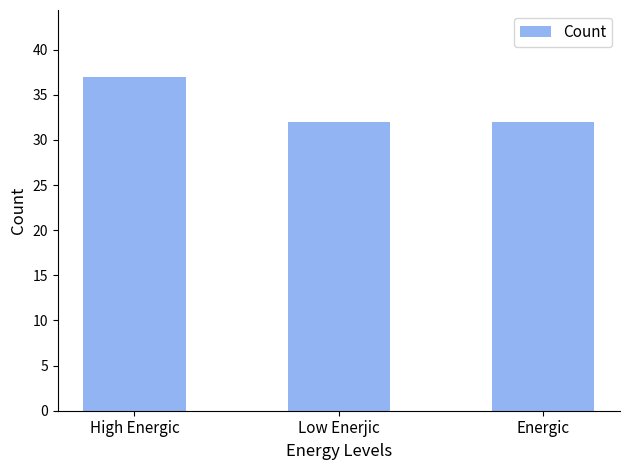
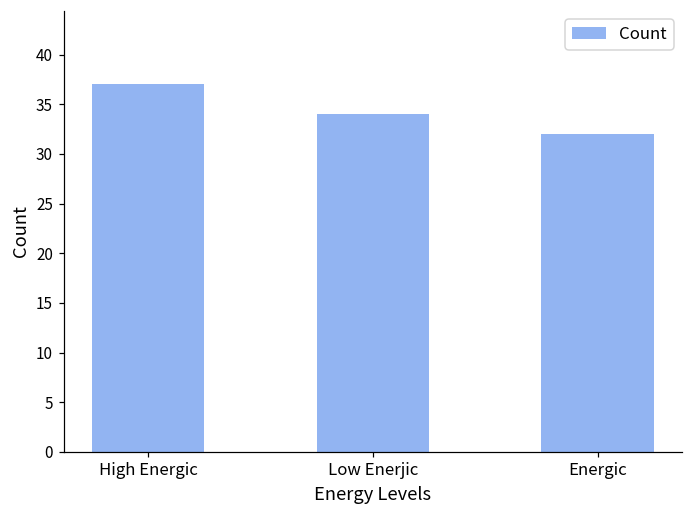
Low Enerjic: 32 -> 34
